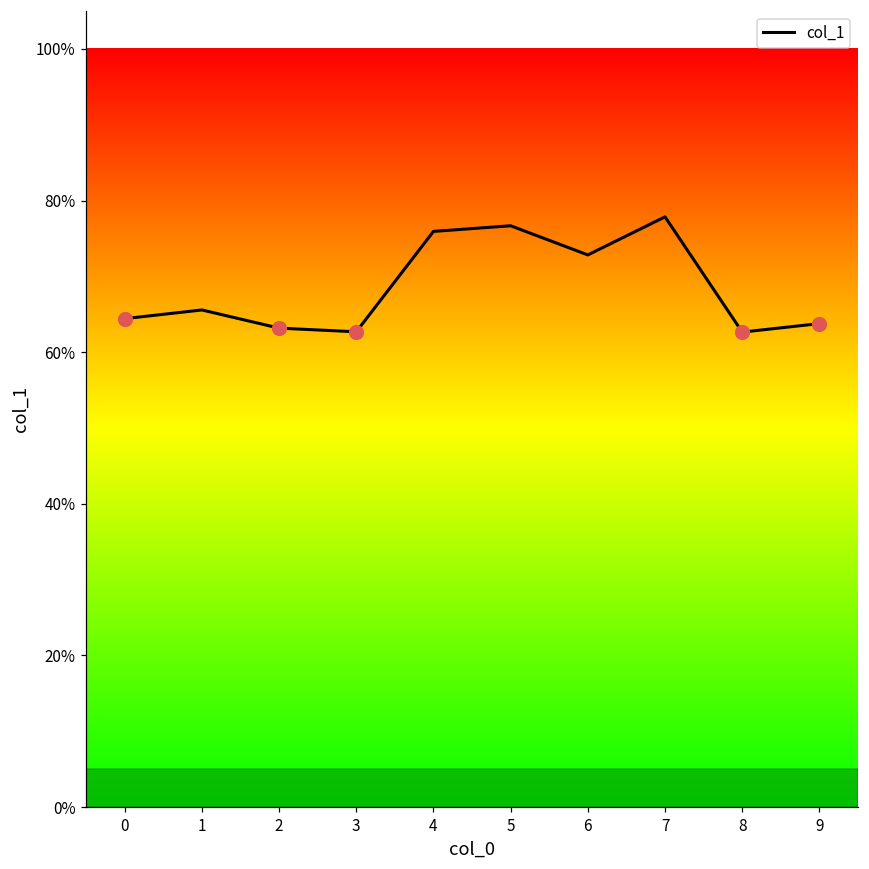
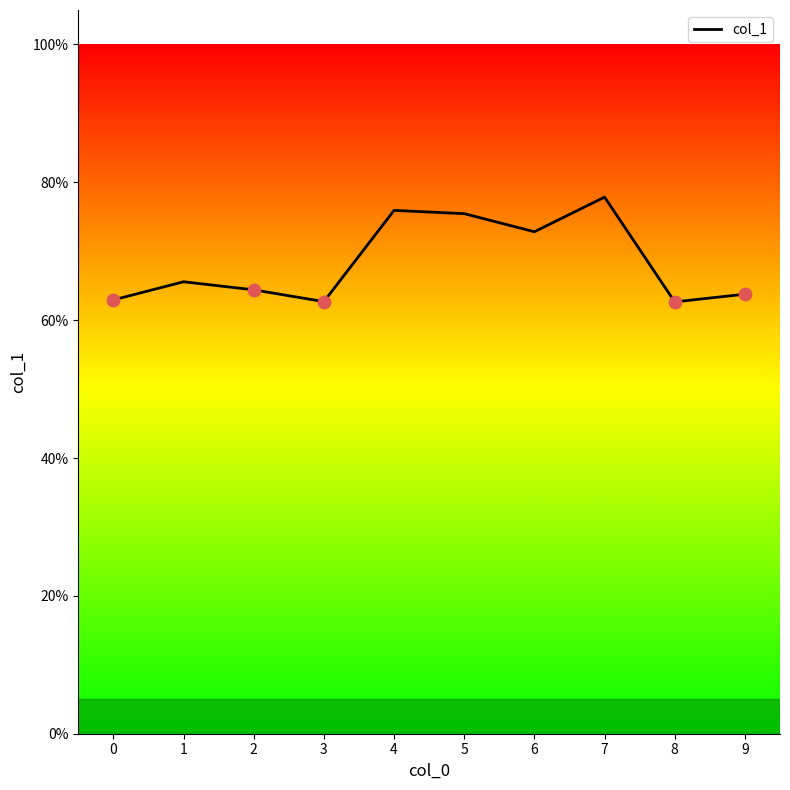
col_1, 0: 64% -> 63%
col_1, 2: 63% -> 64%
col_1, 5: 77% -> 75%
